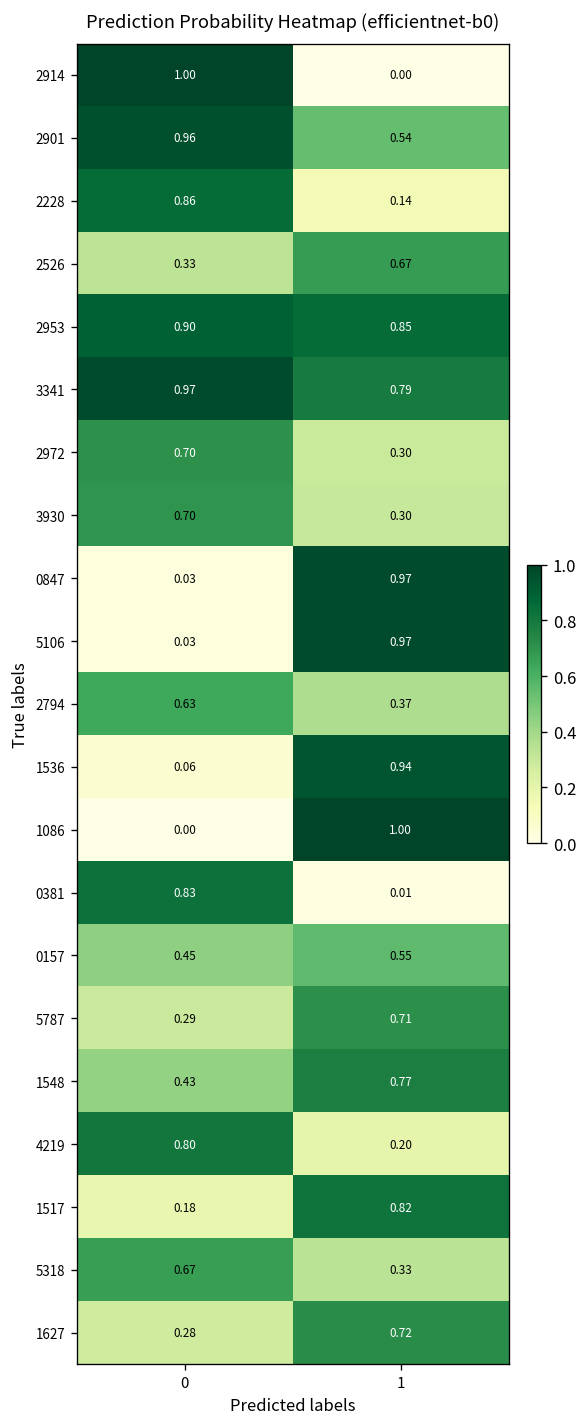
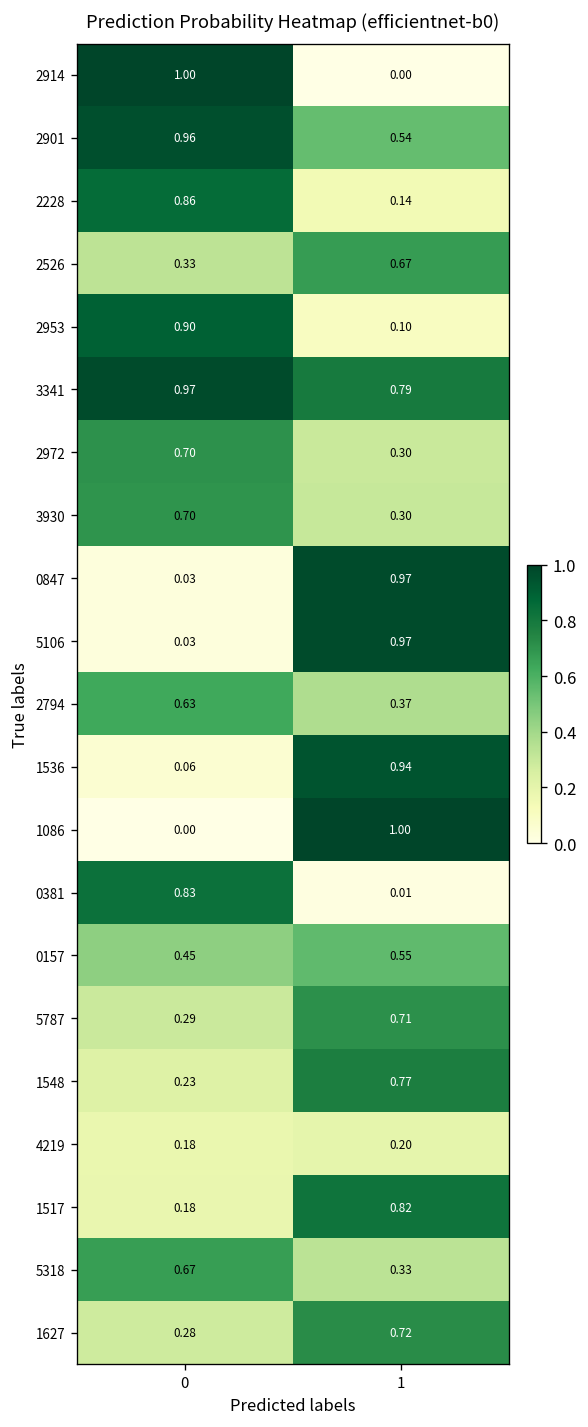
2953, 1: 0.85 -> 0.10
1548, 0: 0.43 -> 0.23
4219, 0: 0.80 -> 0.18
